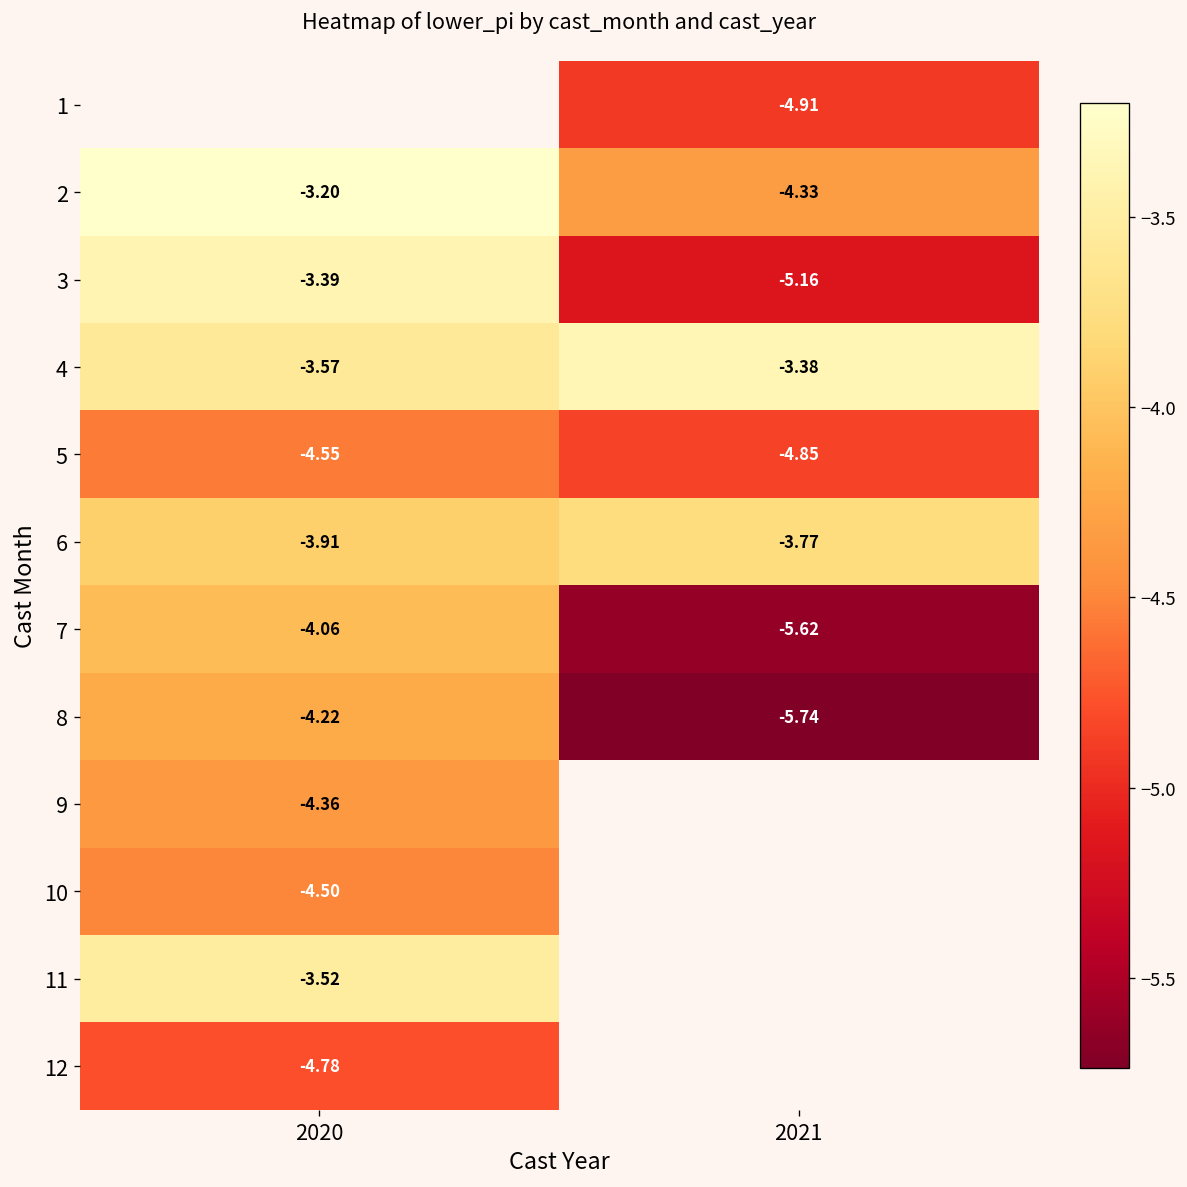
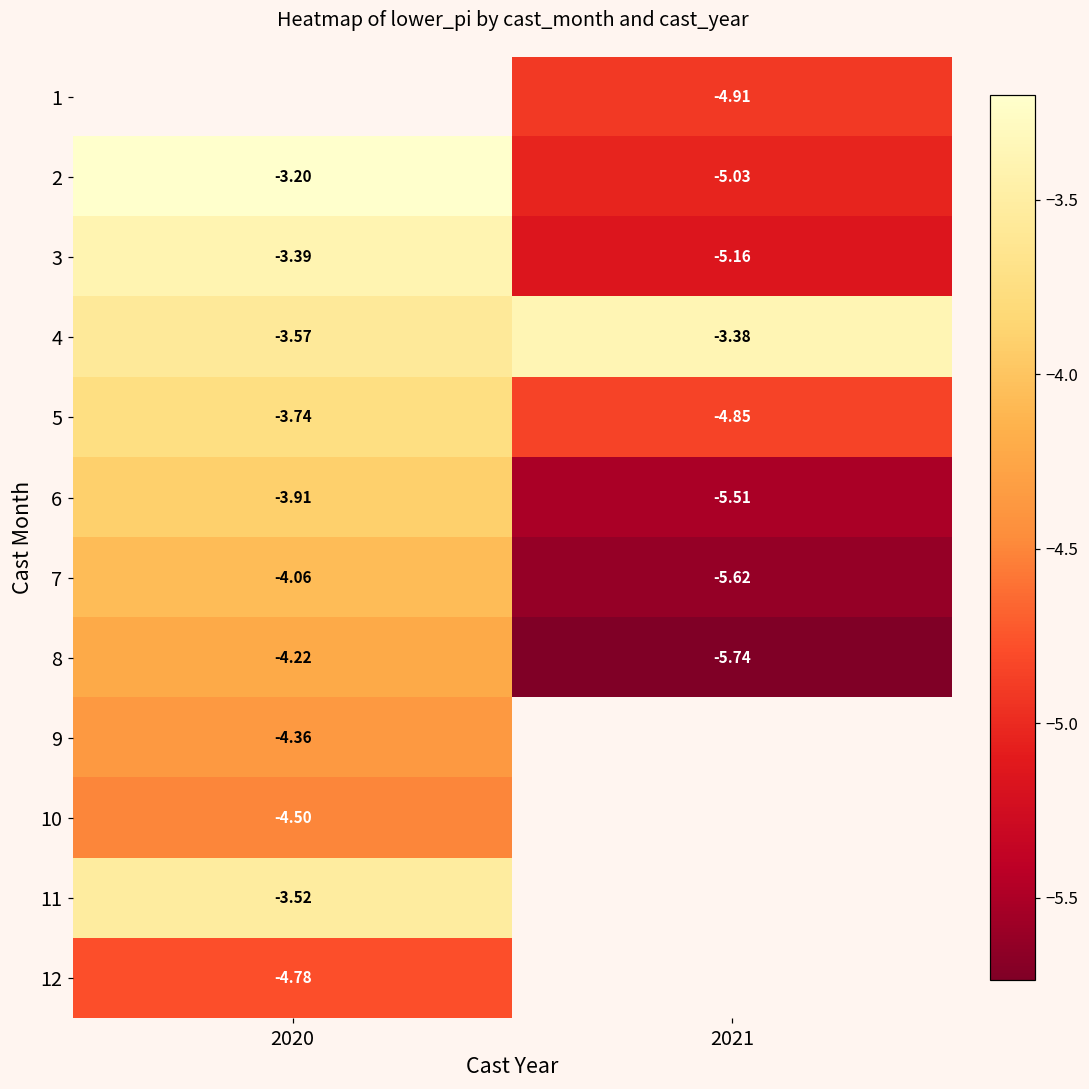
2, 2021: -4.33 -> -5.03
5, 2020: -4.55 -> -3.74
6, 2021: -3.77 -> -5.51
